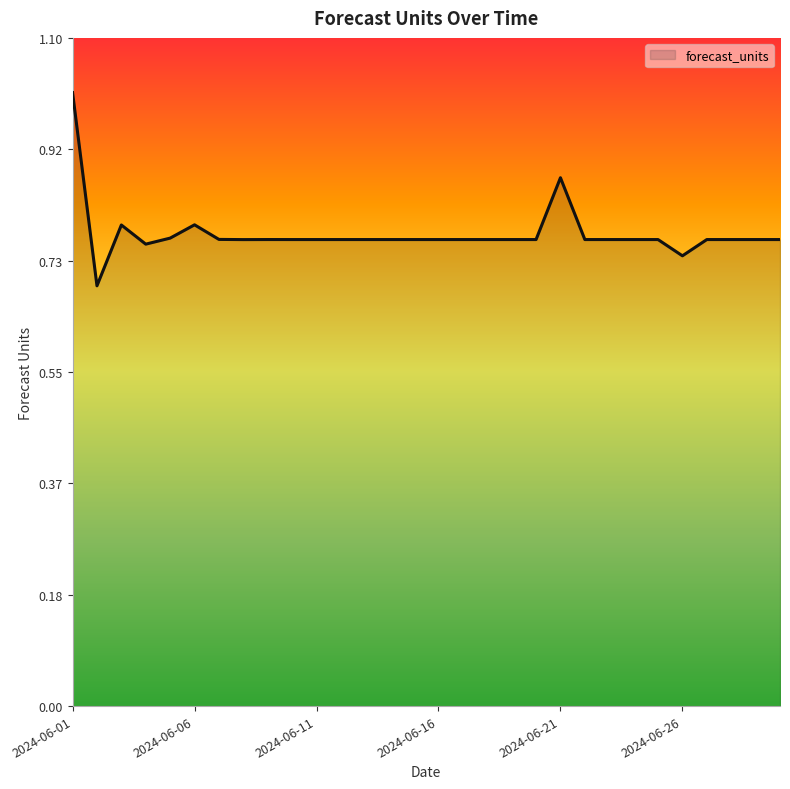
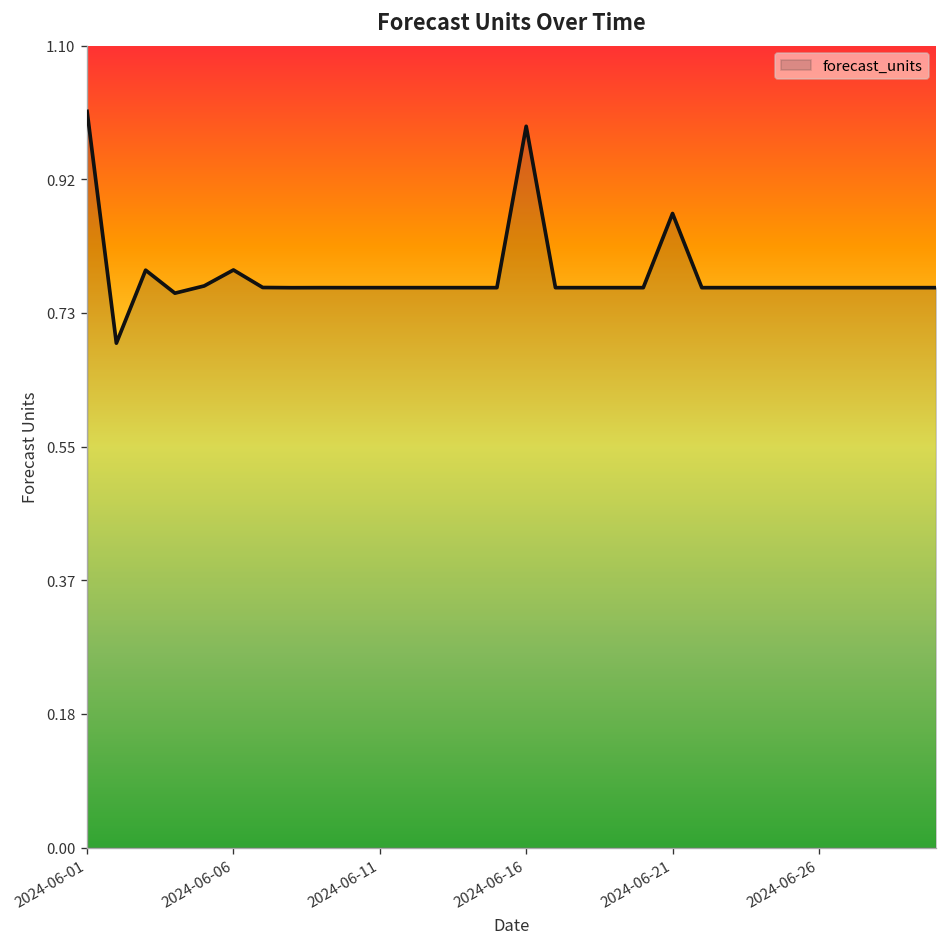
2024-06-16: 0.77 -> 0.99
2024-06-26: 0.74 -> 0.77
